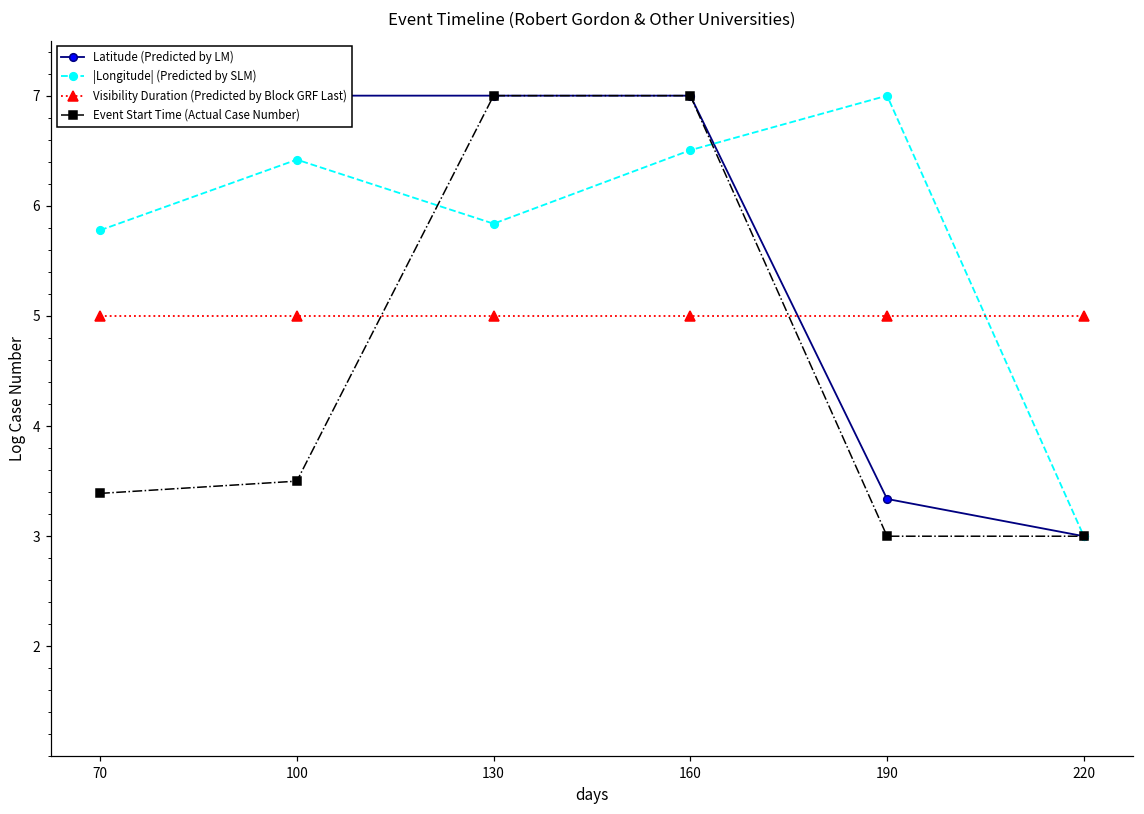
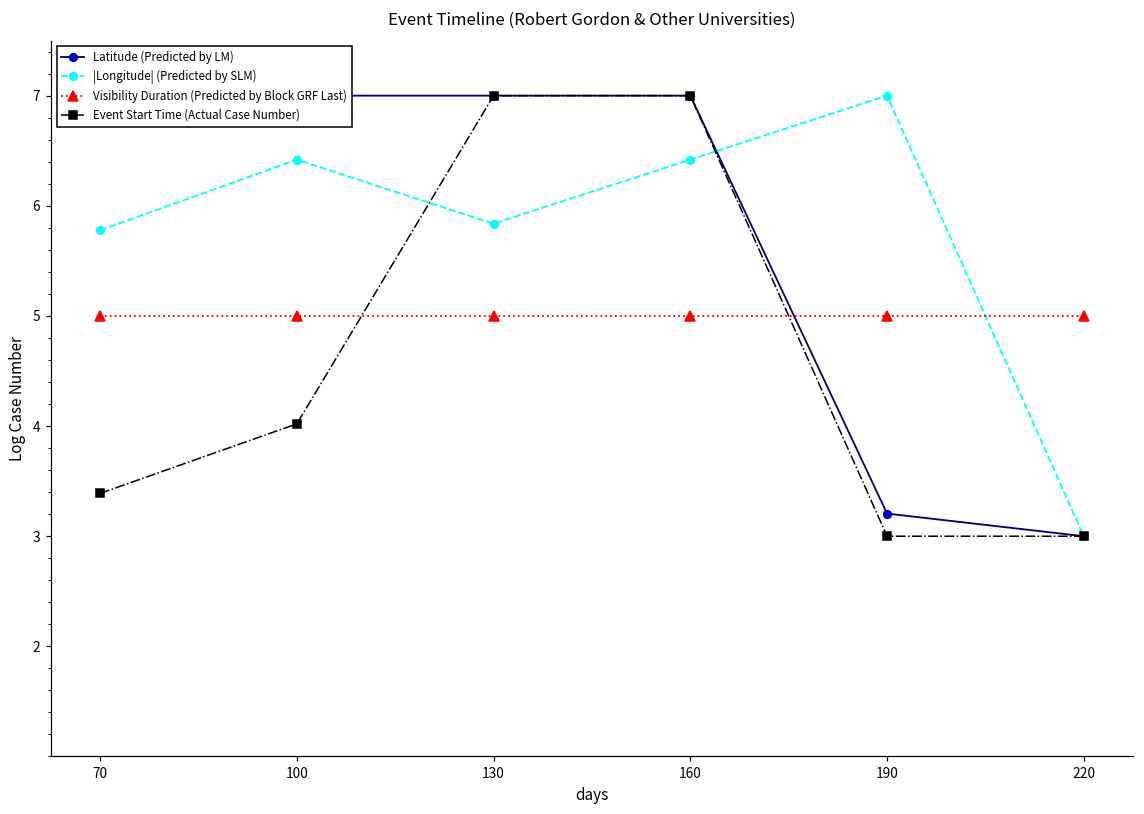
Event Start Time (Actual Case Number), 100: 3.50 -> 4.02
|Longitude| (Predicted by SLM), 160: 6.50 -> 6.42
Latitude (Predicted by LM), 190: 3.34 -> 3.21
